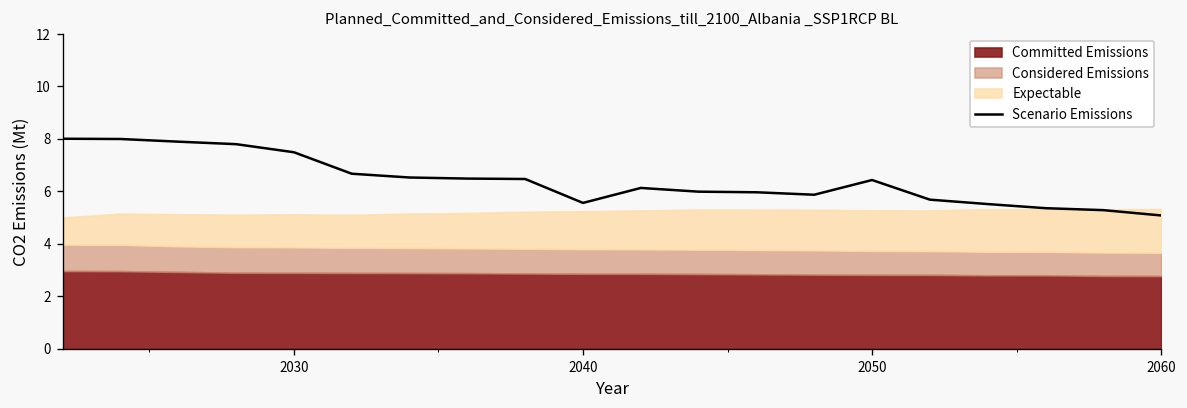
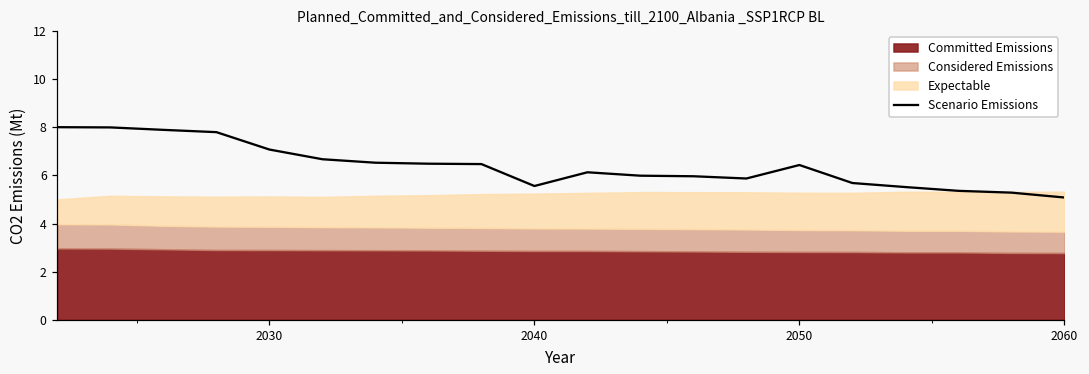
Scenario Emissions, 2030: 7.5 -> 7.1
